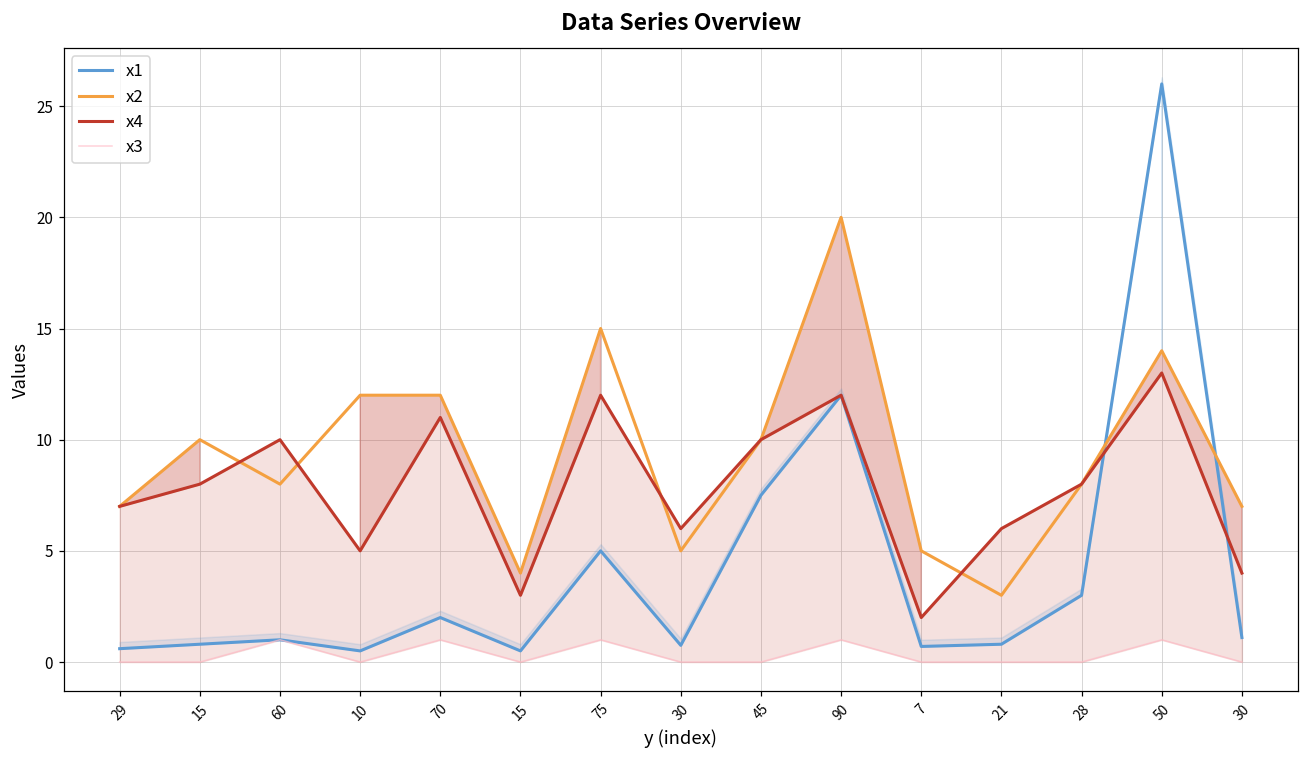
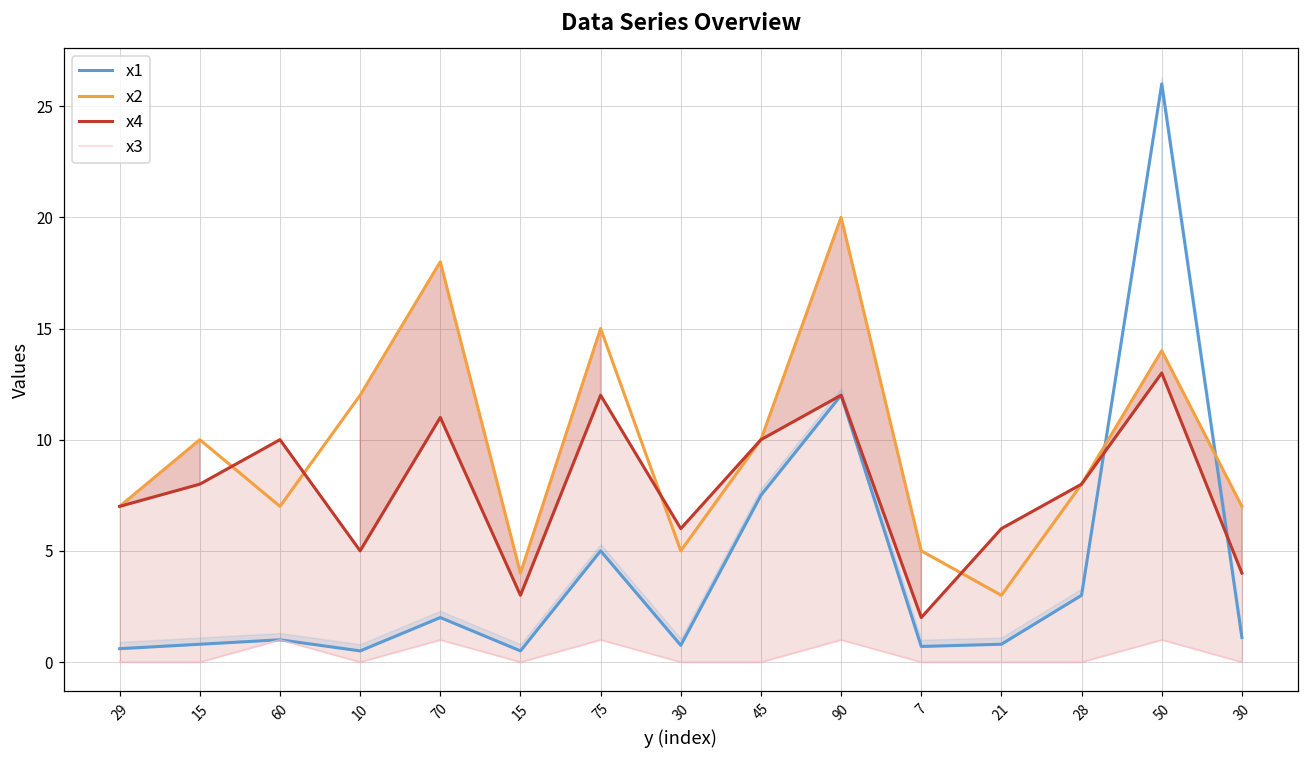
x2, 60: 8 -> 7
x2, 70: 12 -> 18
